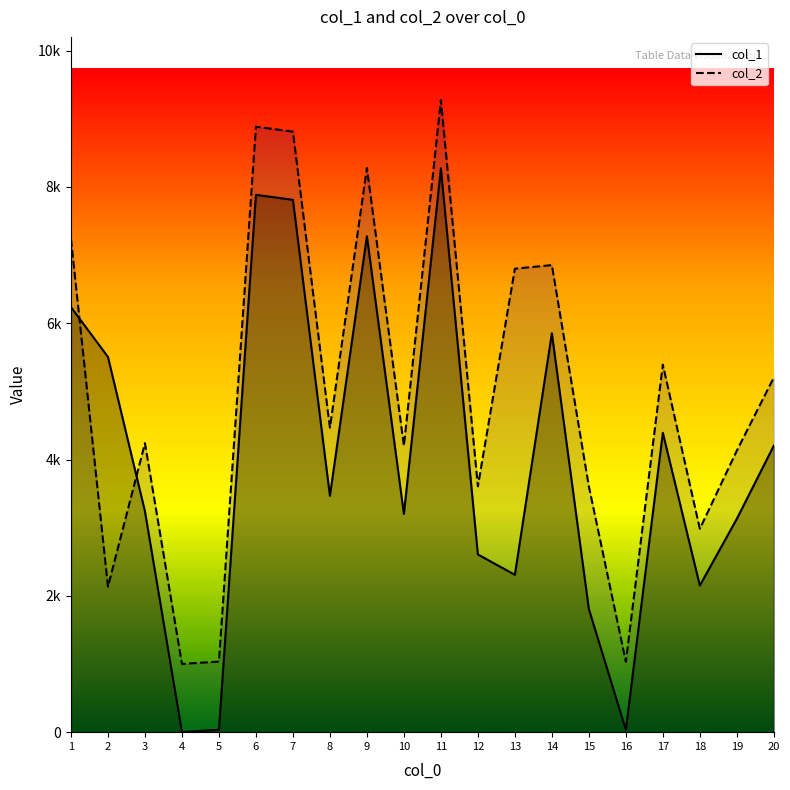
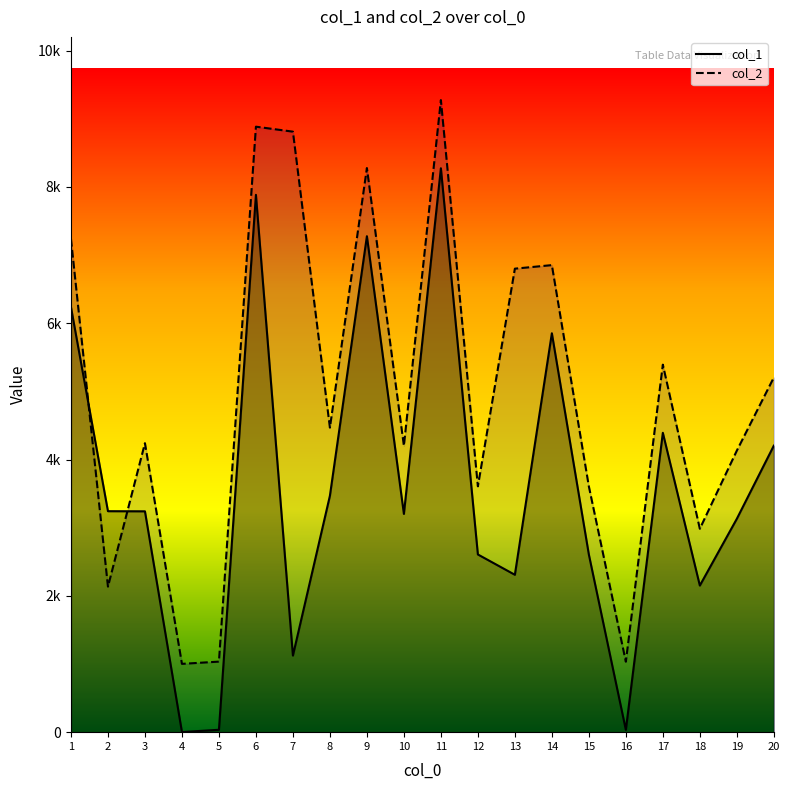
col_1, 2: 5500 -> 3200
col_1, 7: 7800 -> 1100
col_1, 15: 1800 -> 2600
